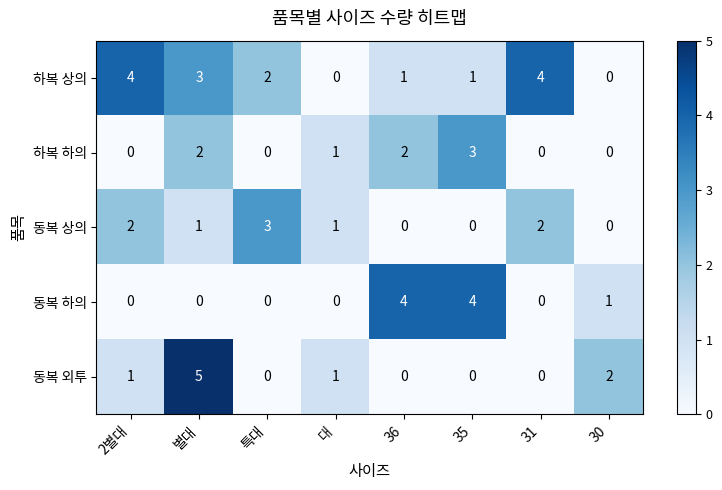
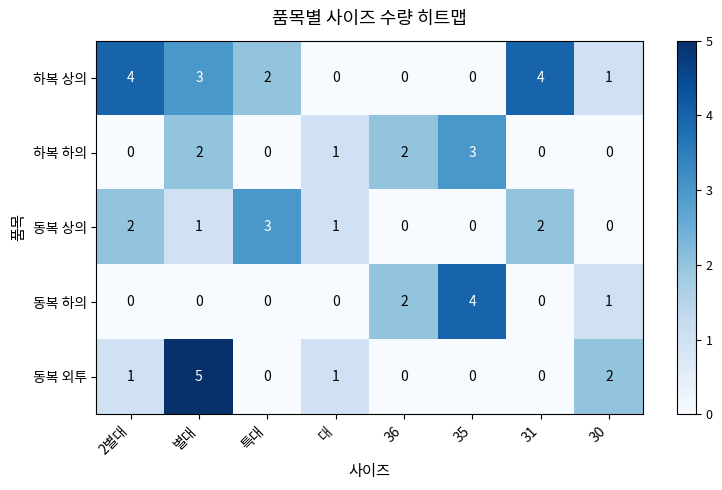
하복 상의, 36: 1 -> 0
하복 상의, 35: 1 -> 0
하복 상의, 30: 0 -> 1
동복 하의, 36: 4 -> 2
